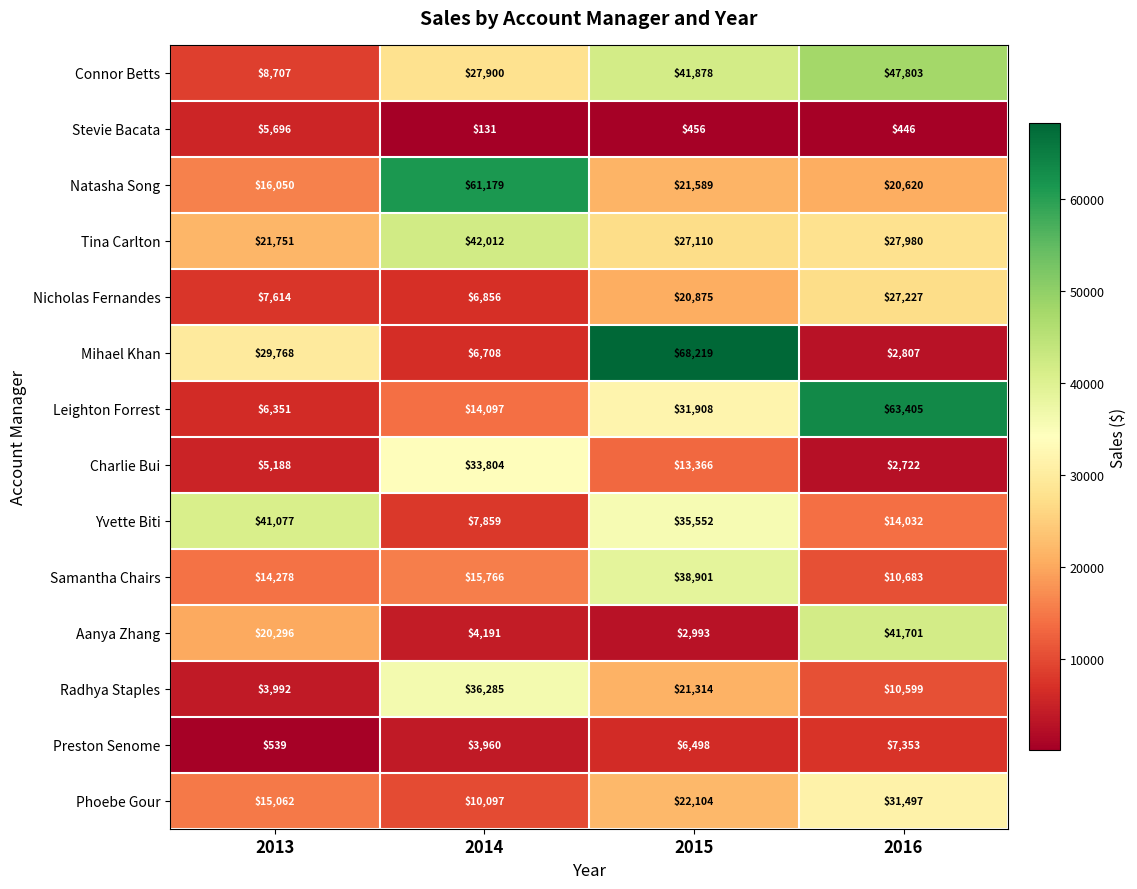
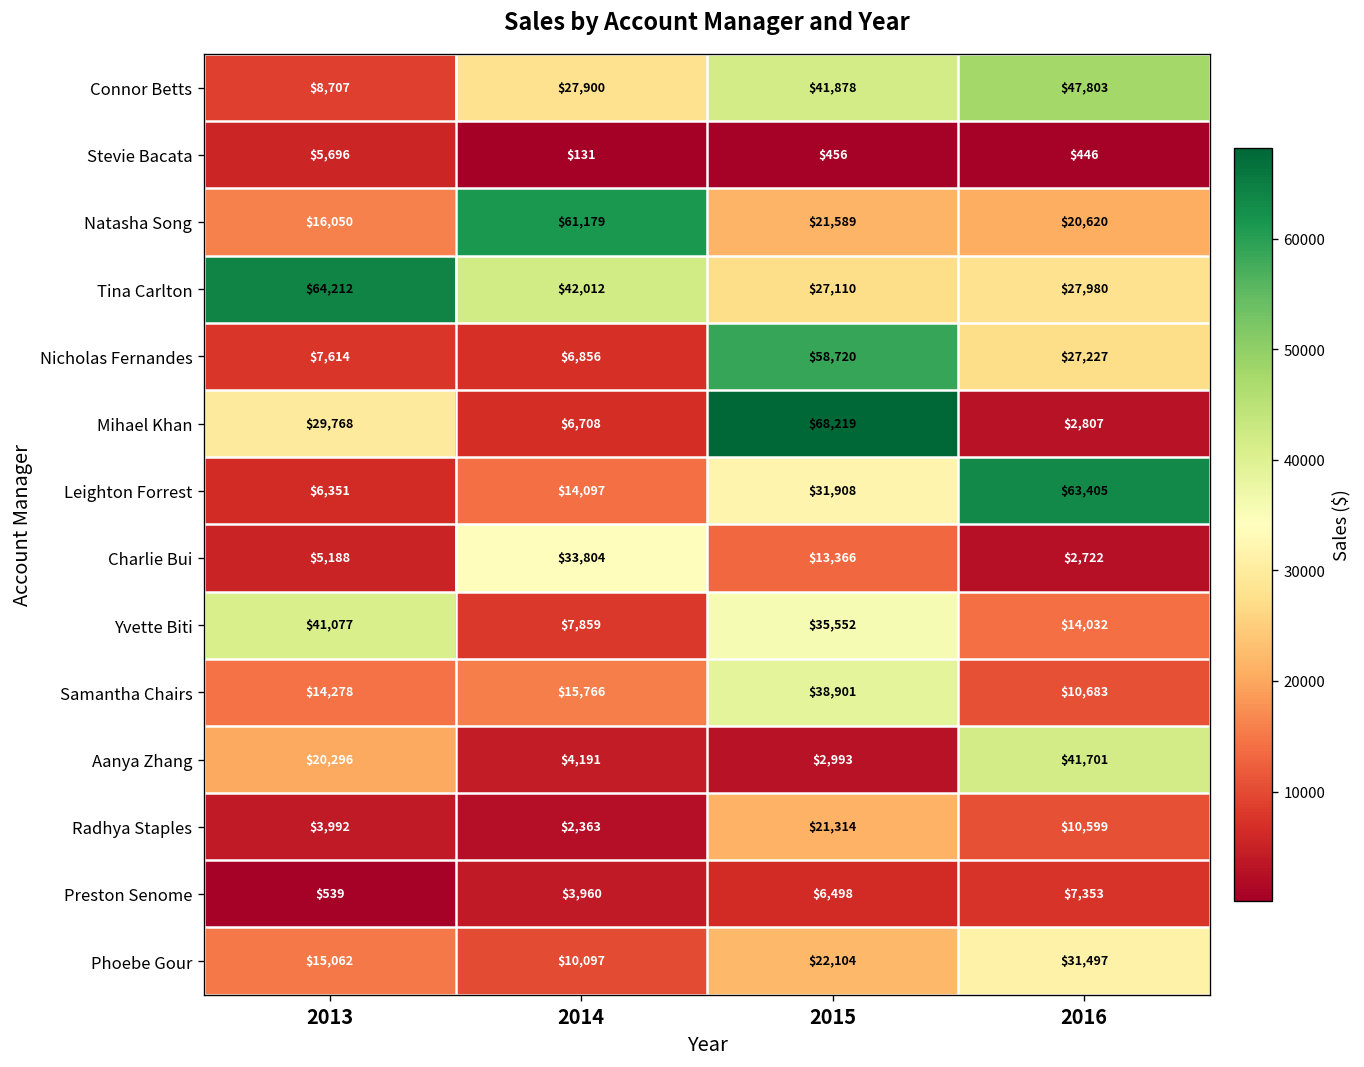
Tina Carlton, 2013: $21,751 -> $64,212
Nicholas Fernandes, 2015: $20,875 -> $58,720
Radhya Staples, 2014: $36,285 -> $2,363
